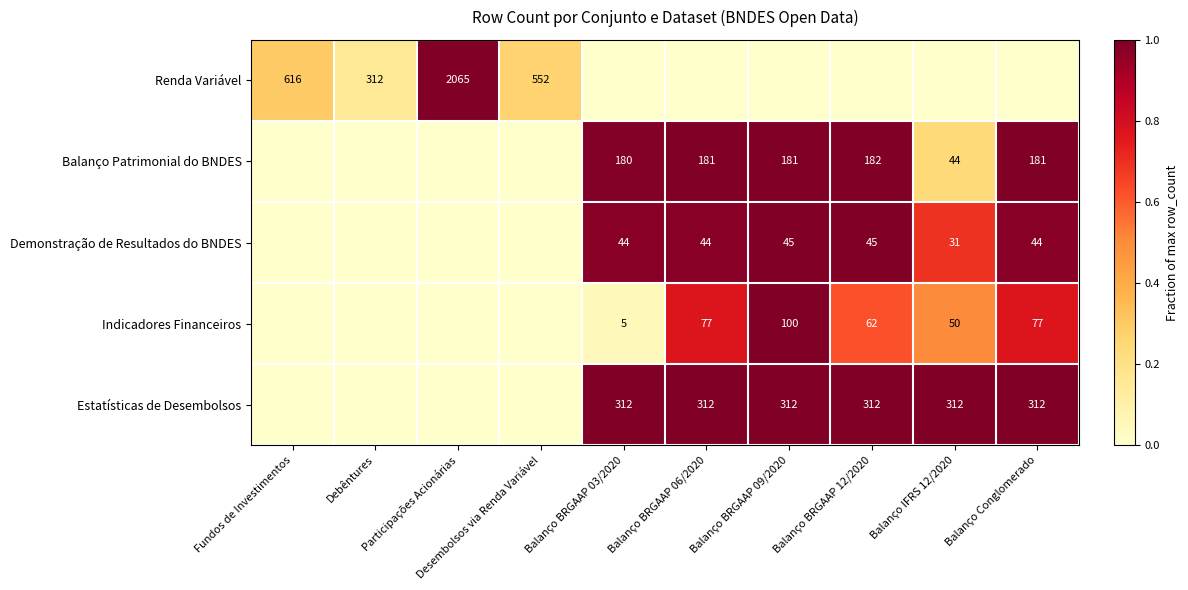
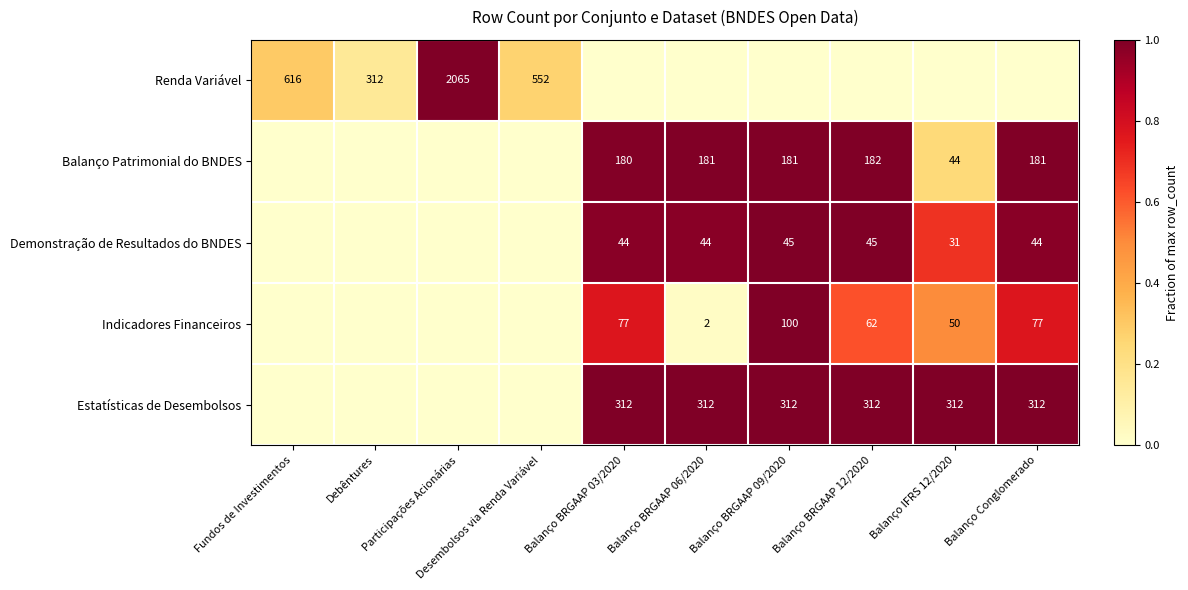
Indicadores Financeiros, Balanço BRGAAP 03/2020: 5 -> 77
Indicadores Financeiros, Balanço BRGAAP 06/2020: 77 -> 2
